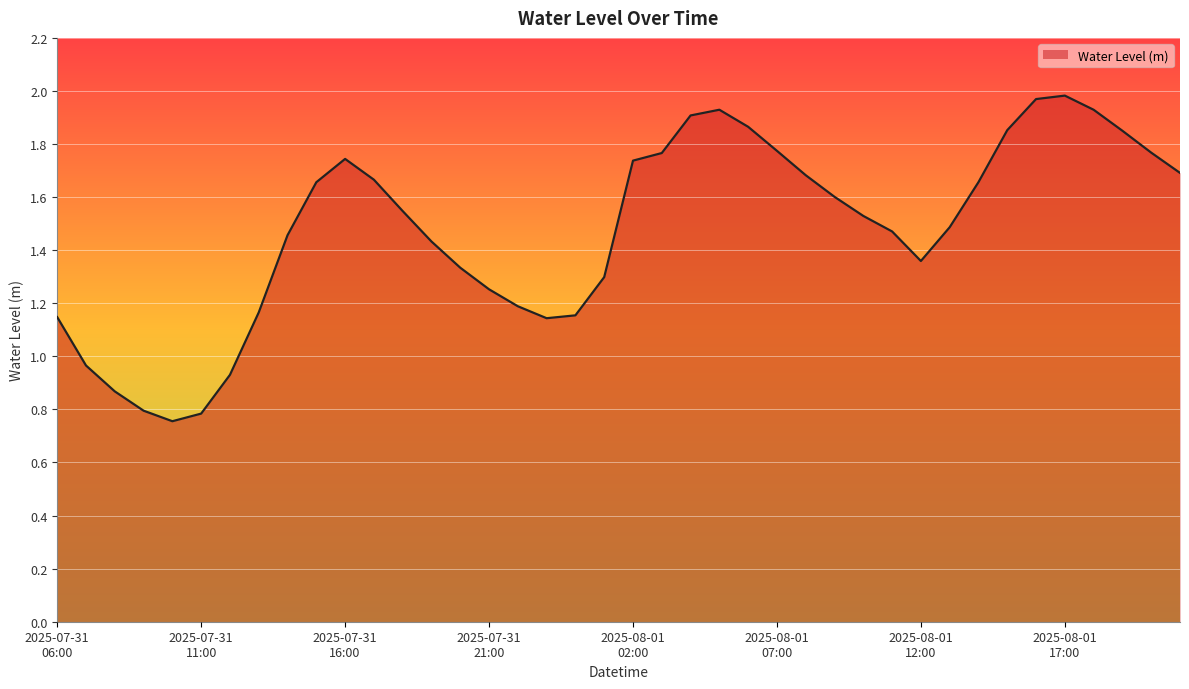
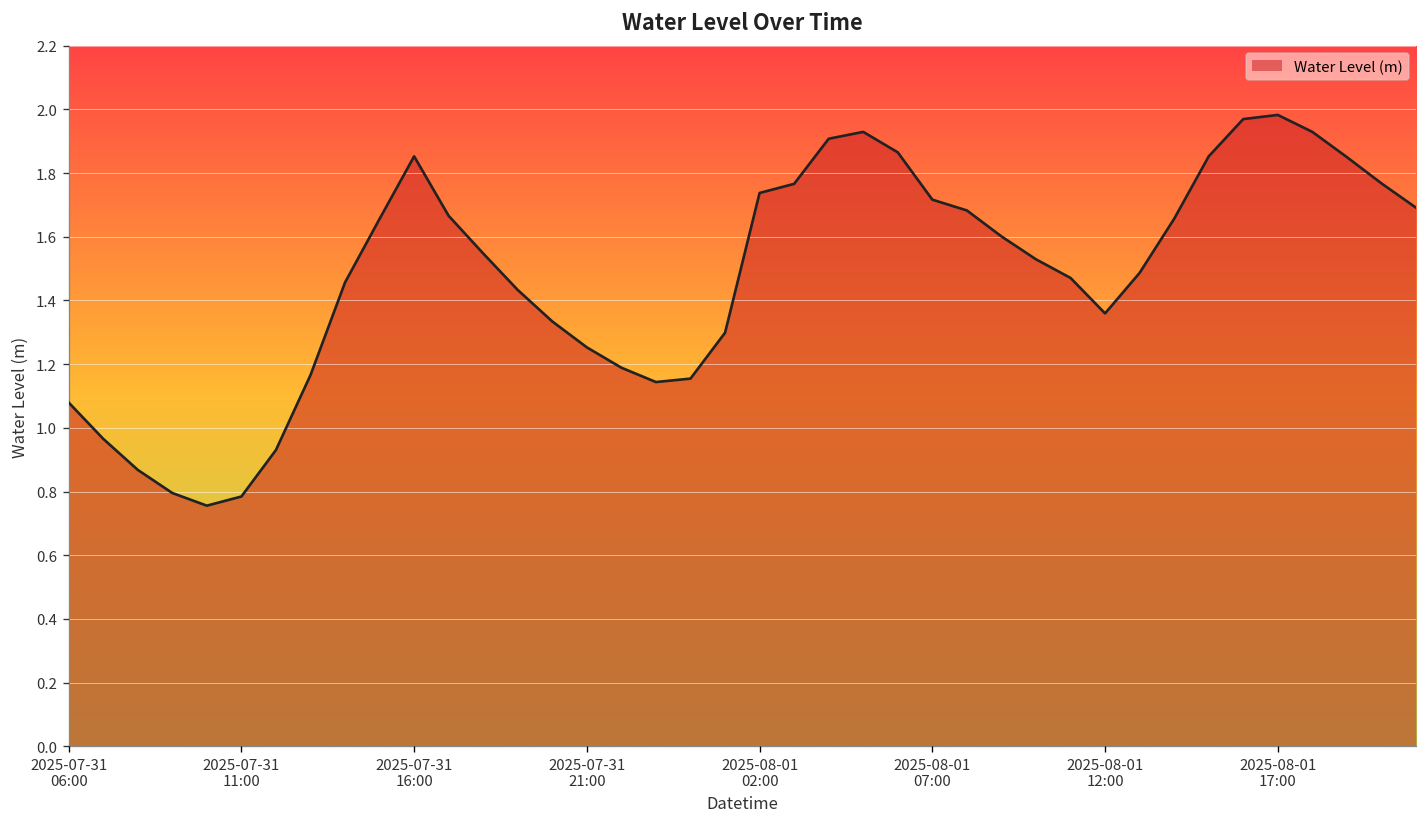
2025-07-31 06:00: 1.15 -> 1.08
2025-07-31 16:00: 1.74 -> 1.85
2025-08-01 07:00: 1.77 -> 1.72
